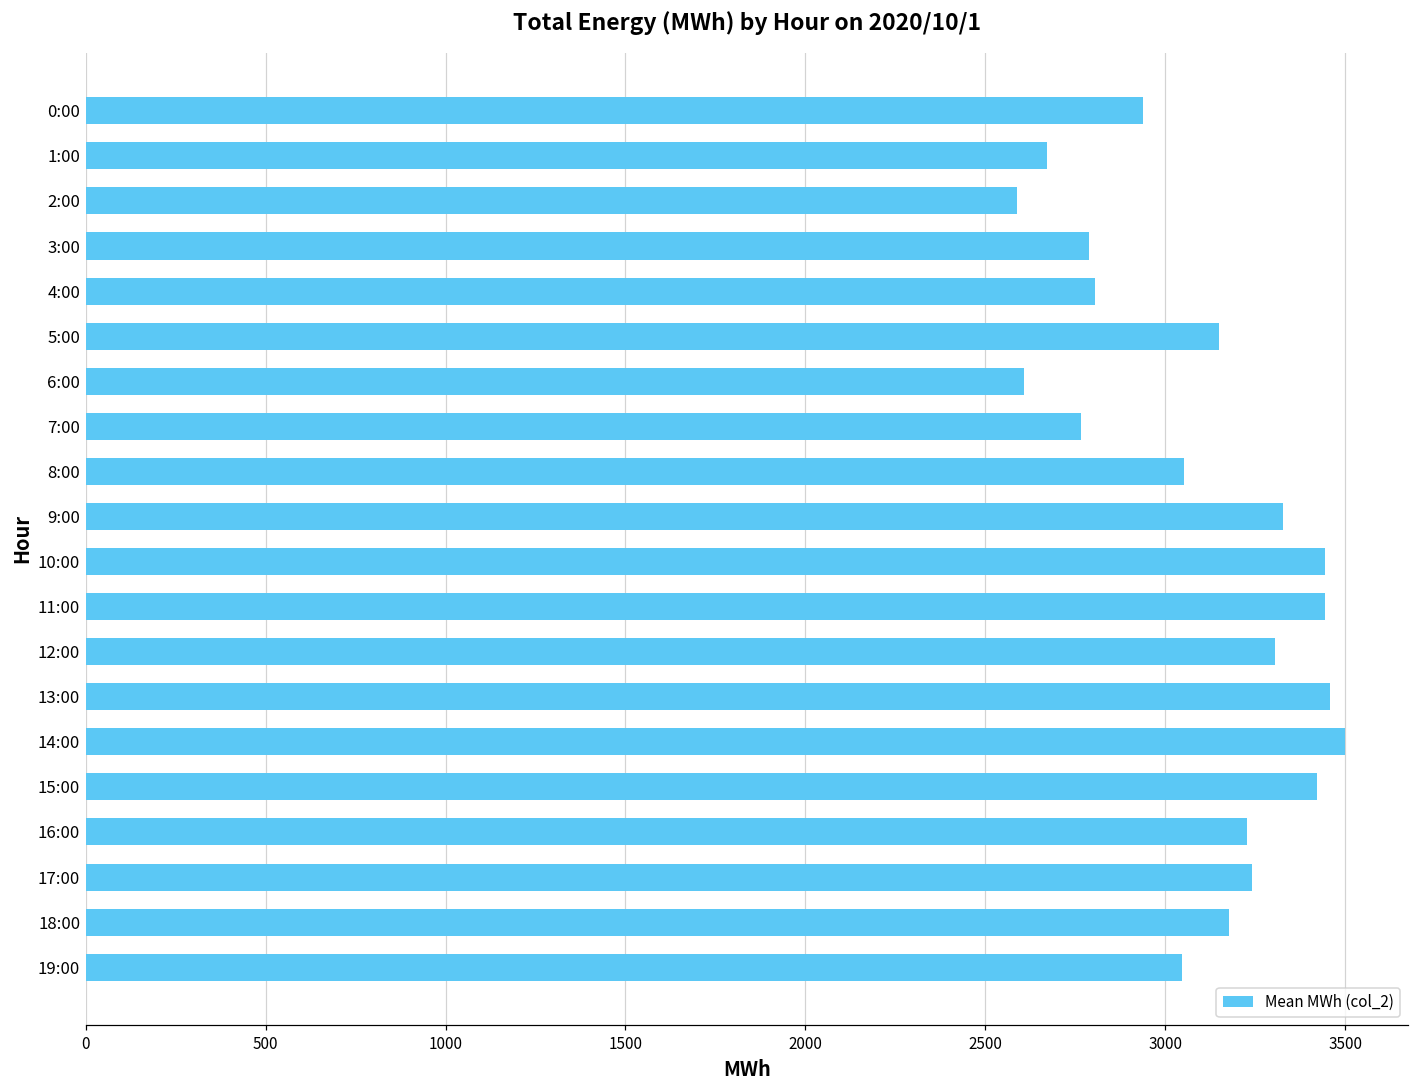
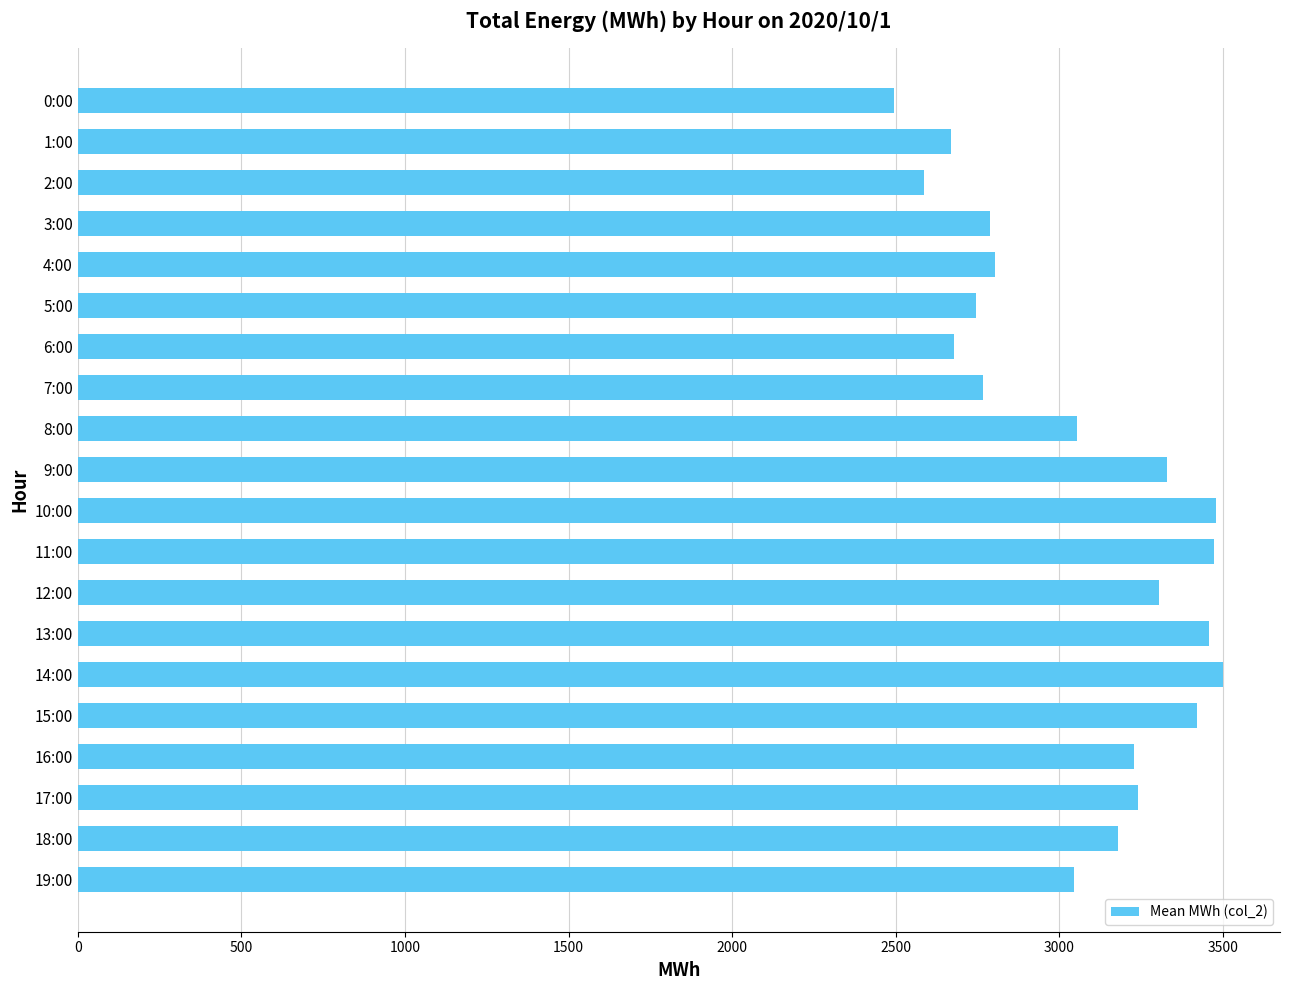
0:00: 2940 -> 2490
5:00: 3150 -> 2740
6:00: 2610 -> 2680
10:00: 3440 -> 3480
11:00: 3440 -> 3470
